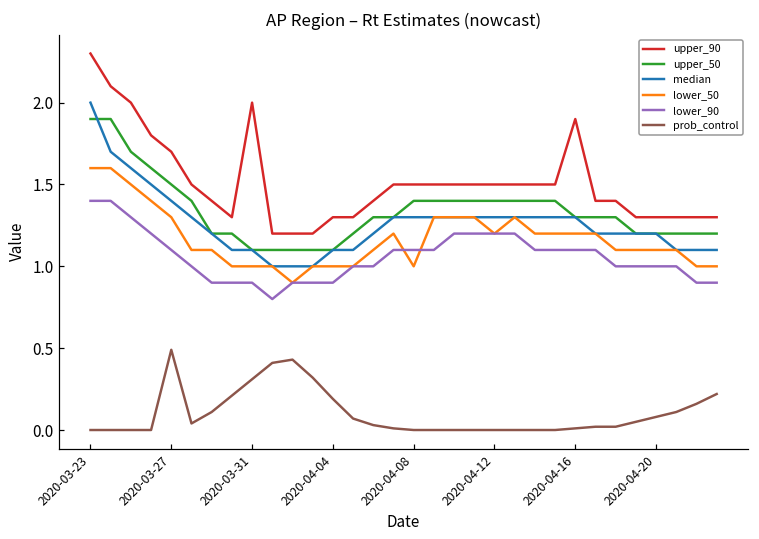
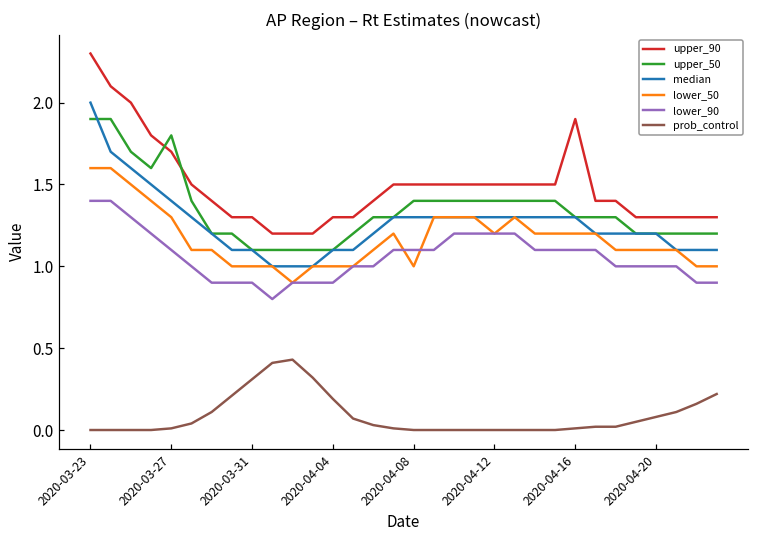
upper_50, 2020-03-27: 1.5 -> 1.8
prob_control, 2020-03-27: 0.49 -> 0.01
upper_90, 2020-03-31: 2.0 -> 1.3
